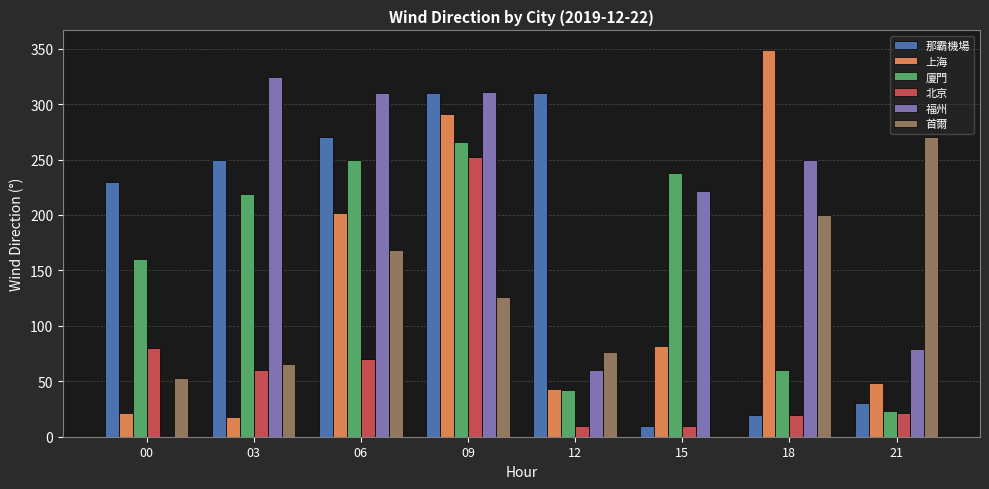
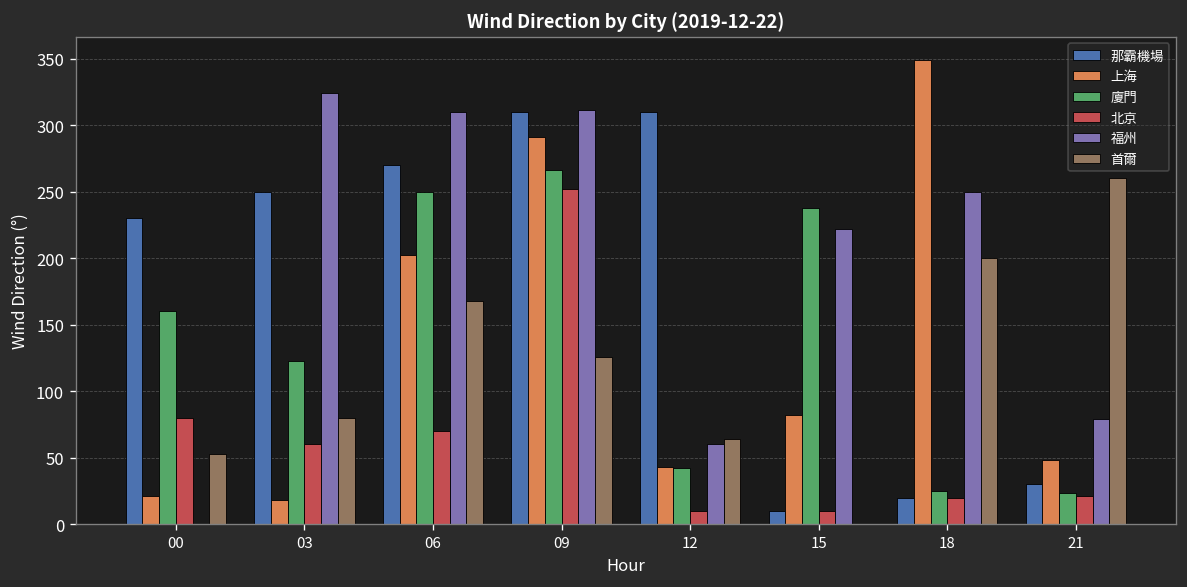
廈門, 03: 219 -> 123
首爾, 03: 66 -> 80
首爾, 12: 76 -> 64
廈門, 18: 60 -> 25
首爾, 21: 270 -> 260
